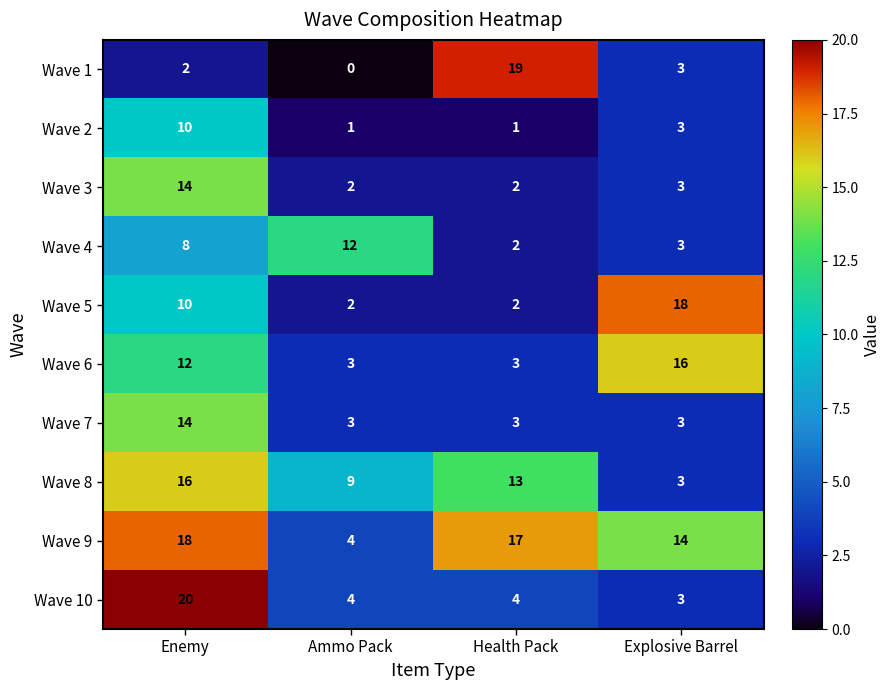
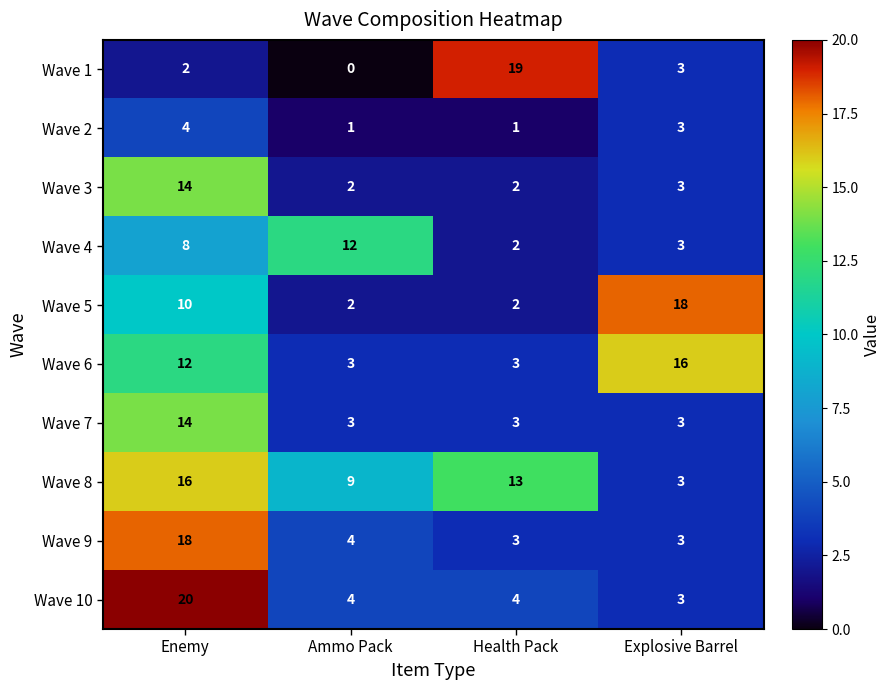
Wave 2, Enemy: 10 -> 4
Wave 9, Health Pack: 17 -> 3
Wave 9, Explosive Barrel: 14 -> 3
